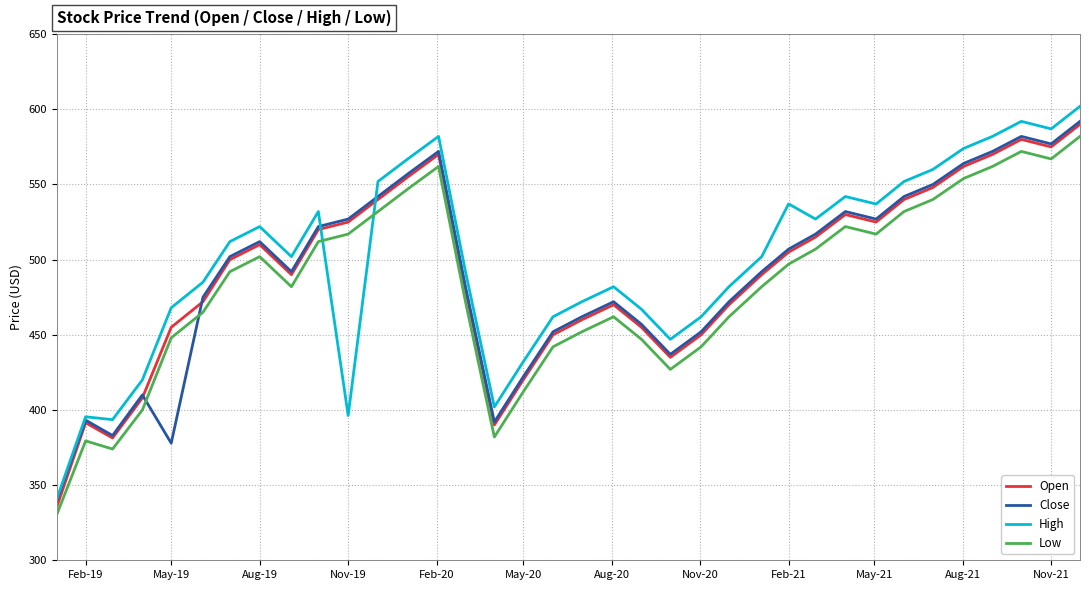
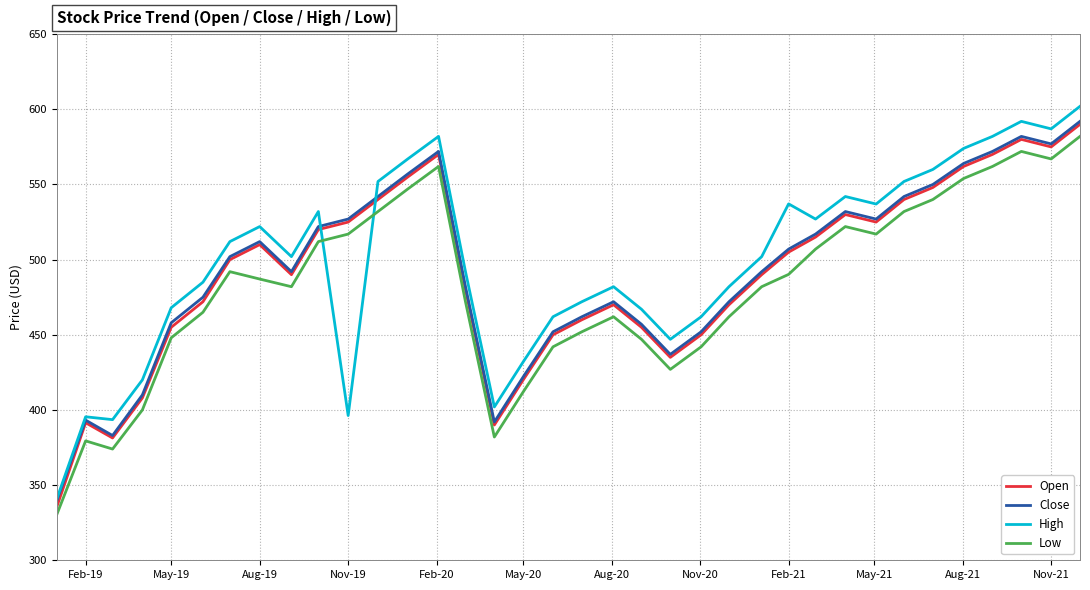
Close, May-19: 378 -> 458
Low, Aug-19: 502 -> 487
Low, Feb-21: 497 -> 490
